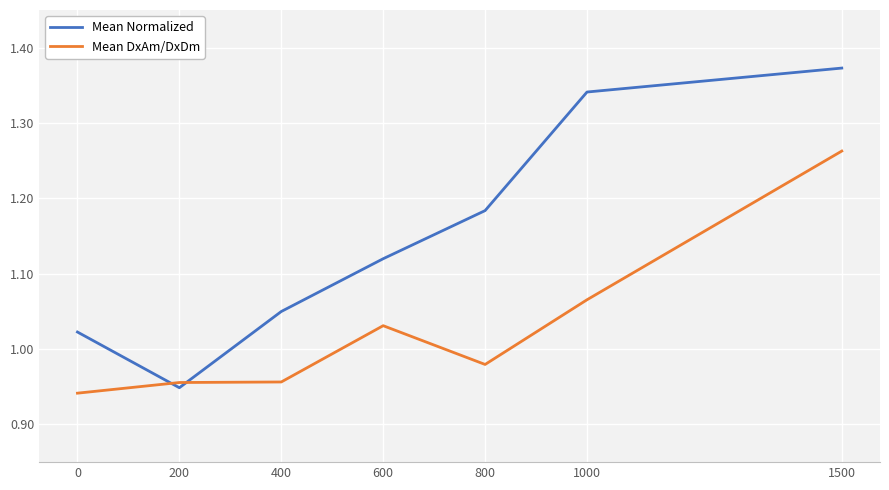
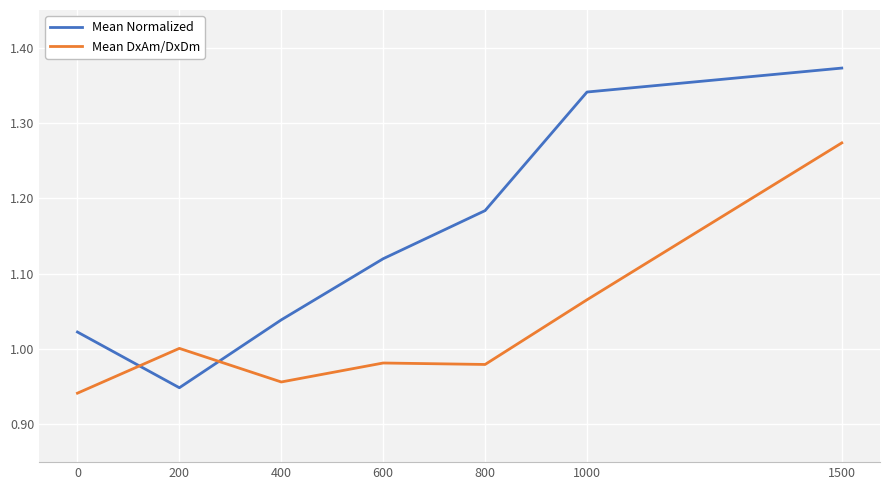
Mean DxAm/DxDm, 200: 0.96 -> 1.00
Mean Normalized, 400: 1.05 -> 1.04
Mean DxAm/DxDm, 600: 1.03 -> 0.98
Mean DxAm/DxDm, 1500: 1.26 -> 1.27
